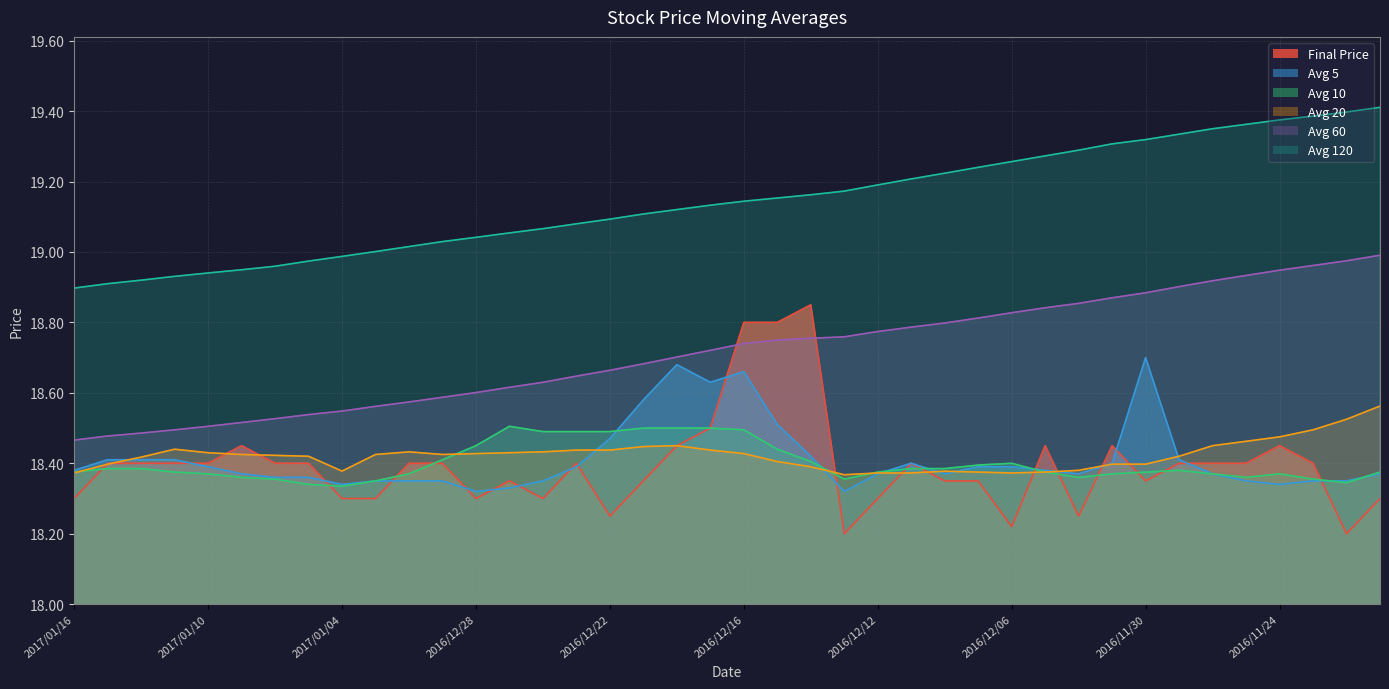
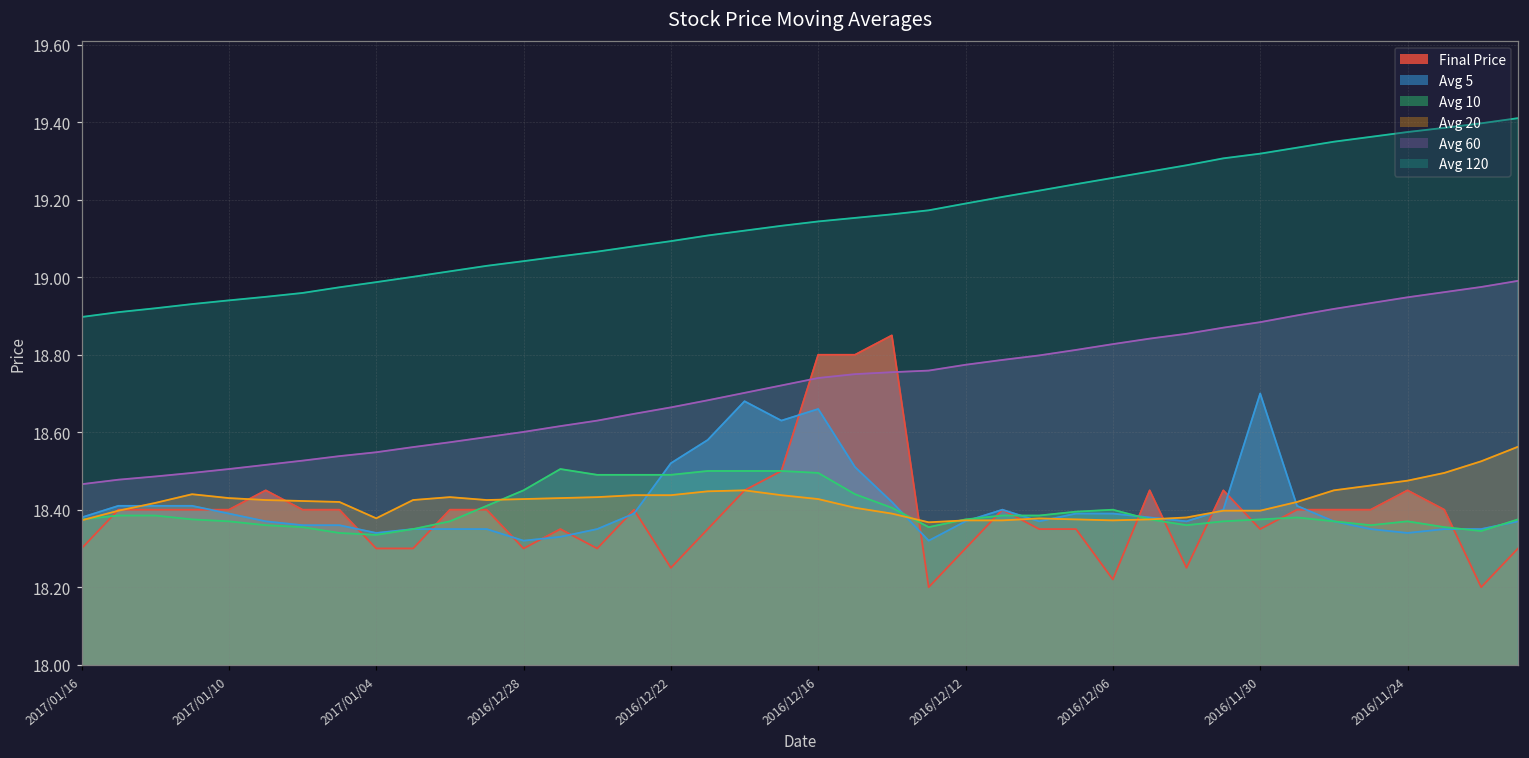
Avg 5, 2016/12/22: 18.47 -> 18.52
